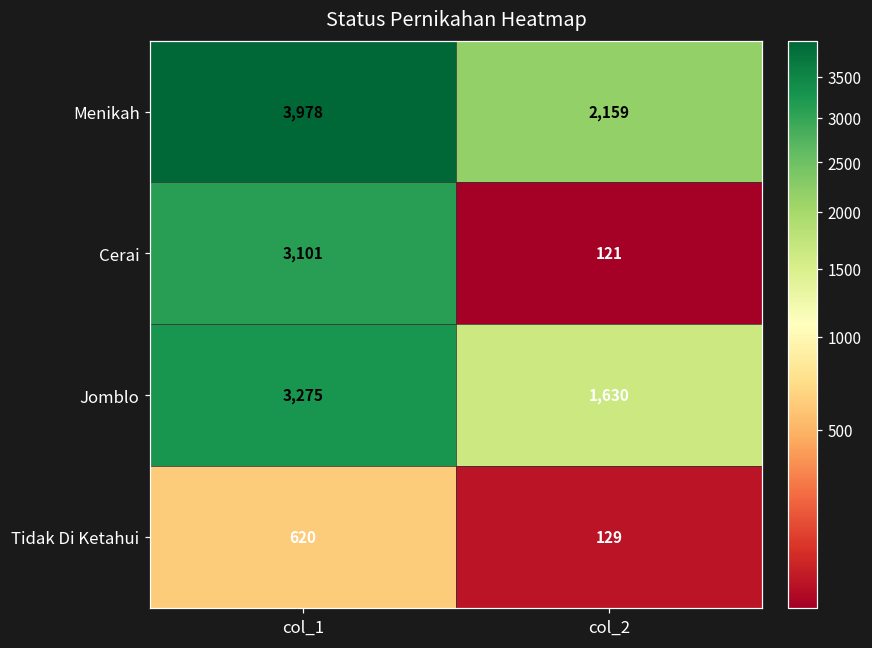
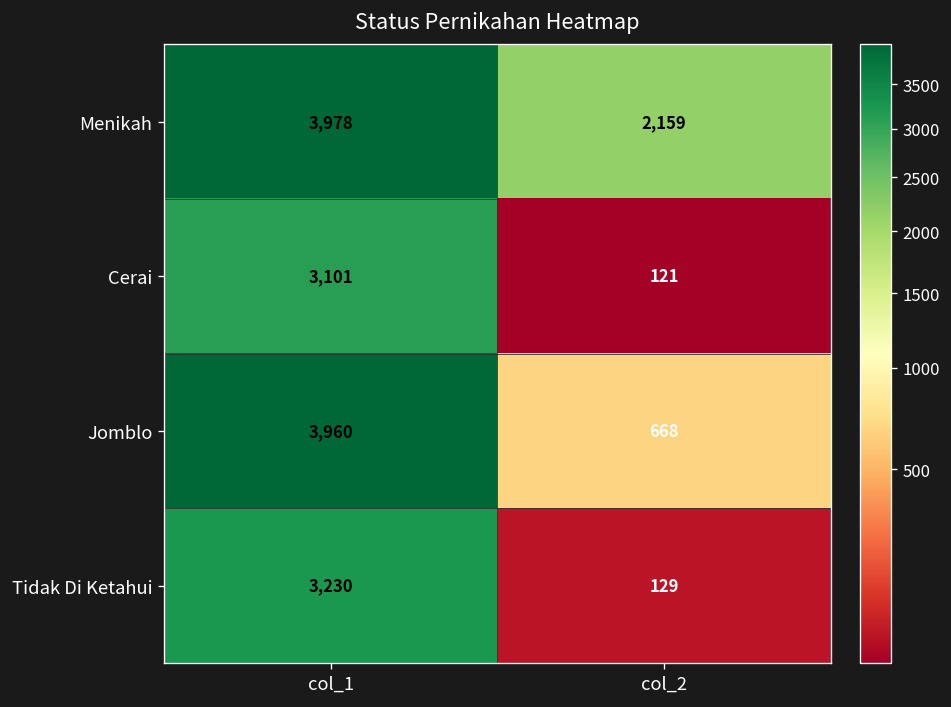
Jomblo, col_1: 3,275 -> 3,960
Jomblo, col_2: 1,630 -> 668
Tidak Di Ketahui, col_1: 620 -> 3,230
